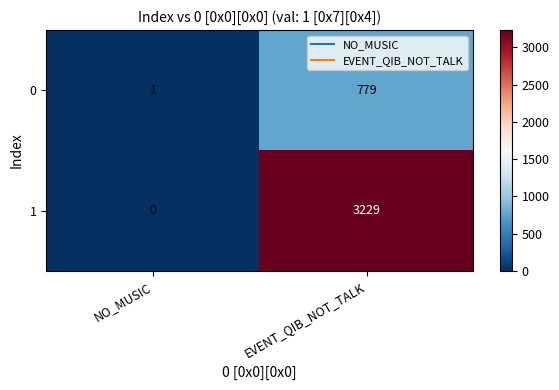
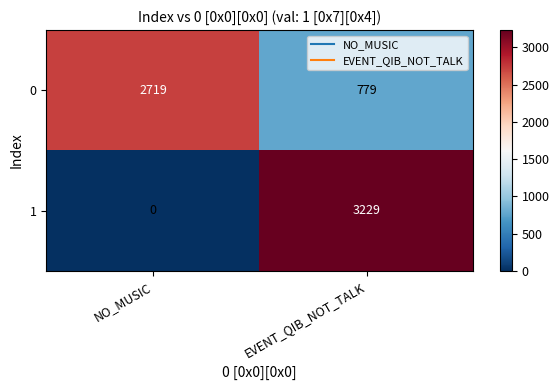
0, NO_MUSIC: 1 -> 2719
